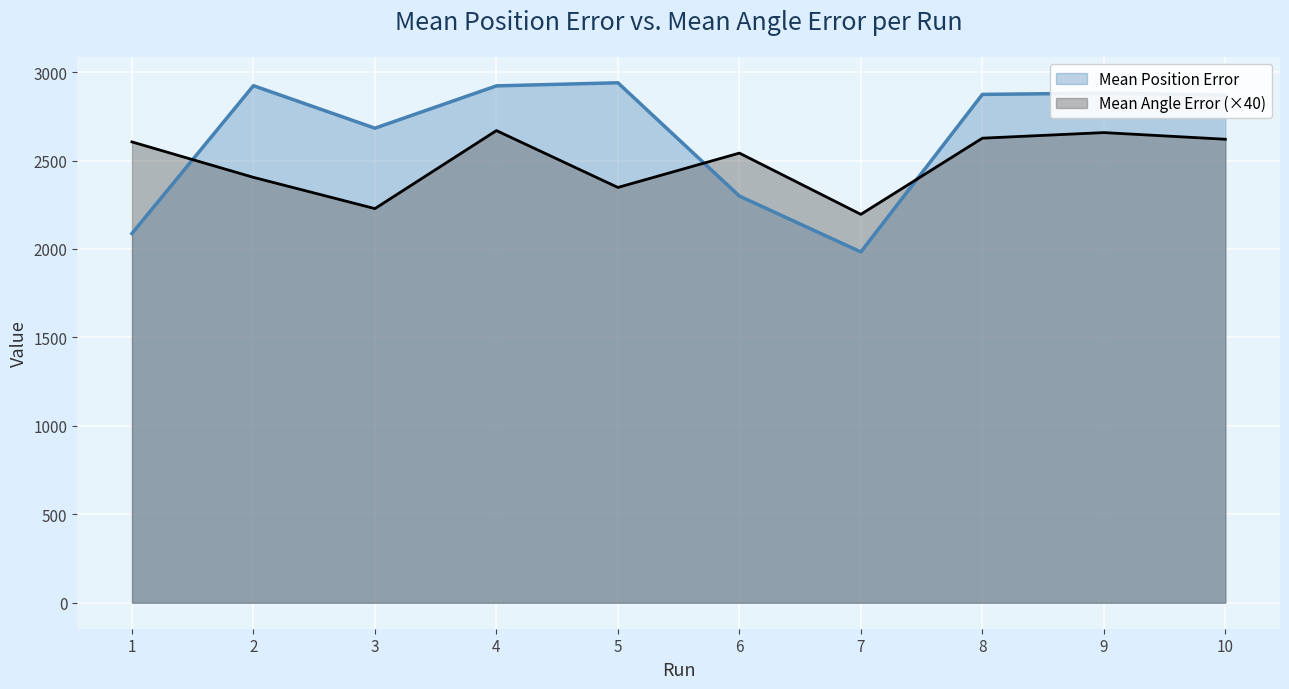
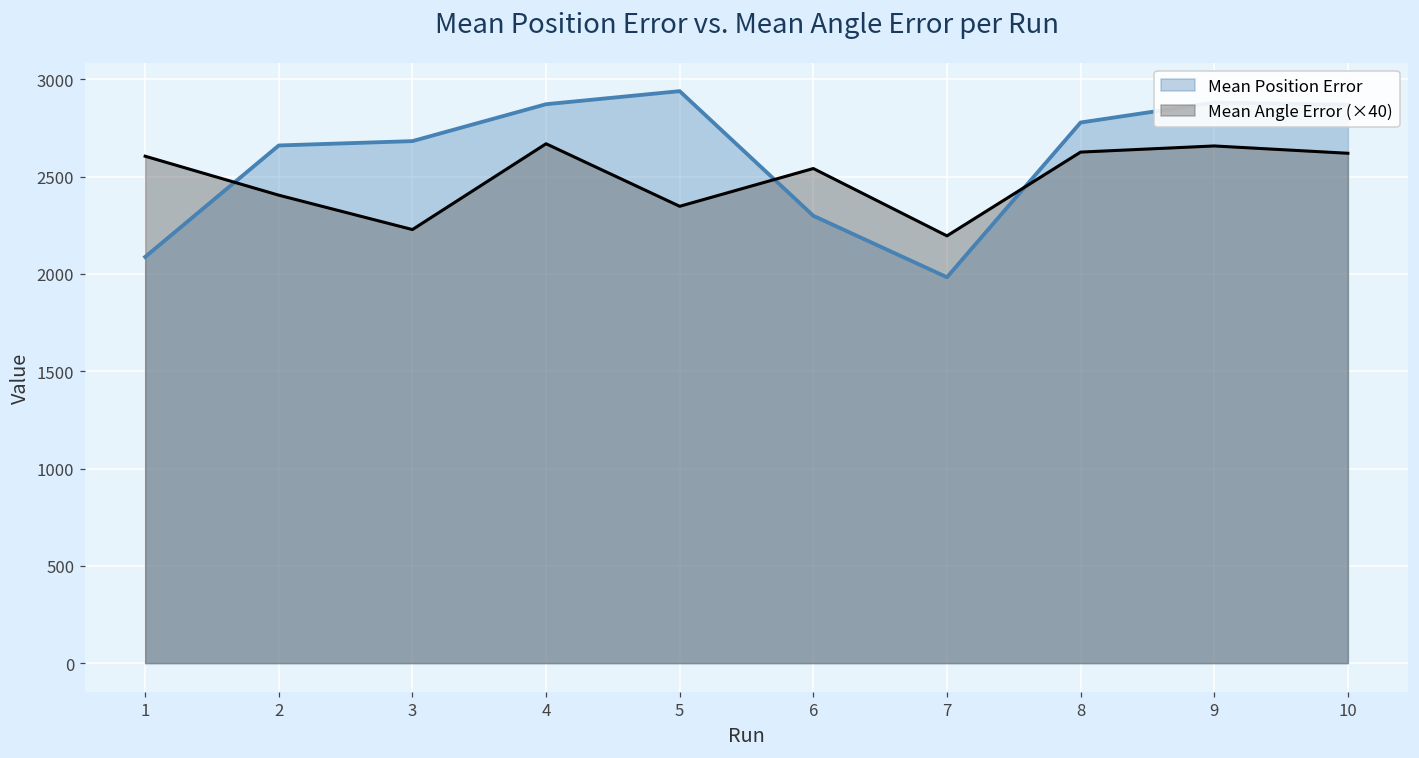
Mean Position Error, 2: 2920 -> 2660
Mean Position Error, 4: 2920 -> 2870
Mean Position Error, 8: 2870 -> 2780
